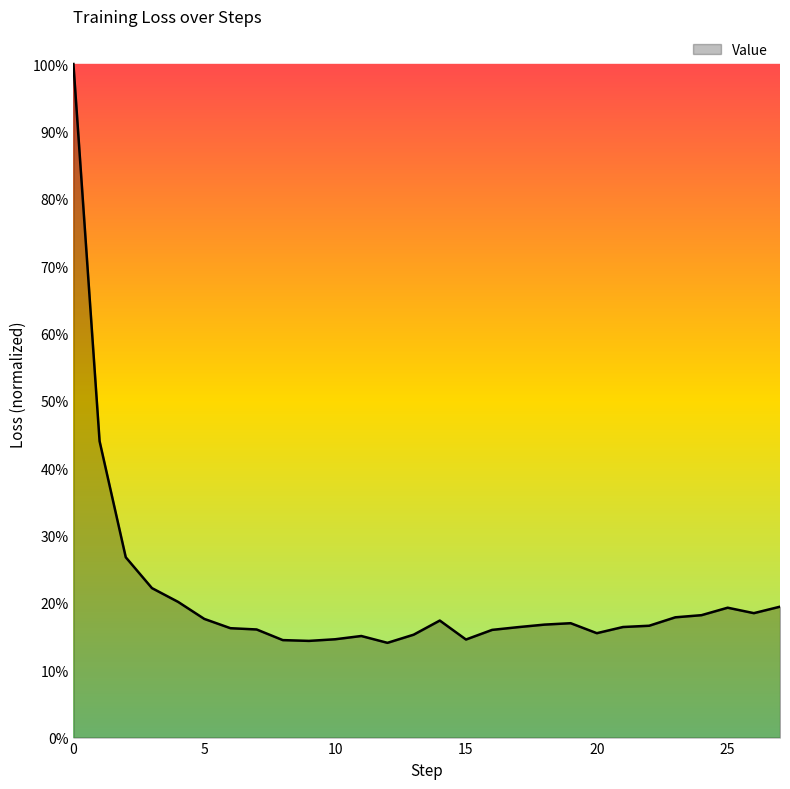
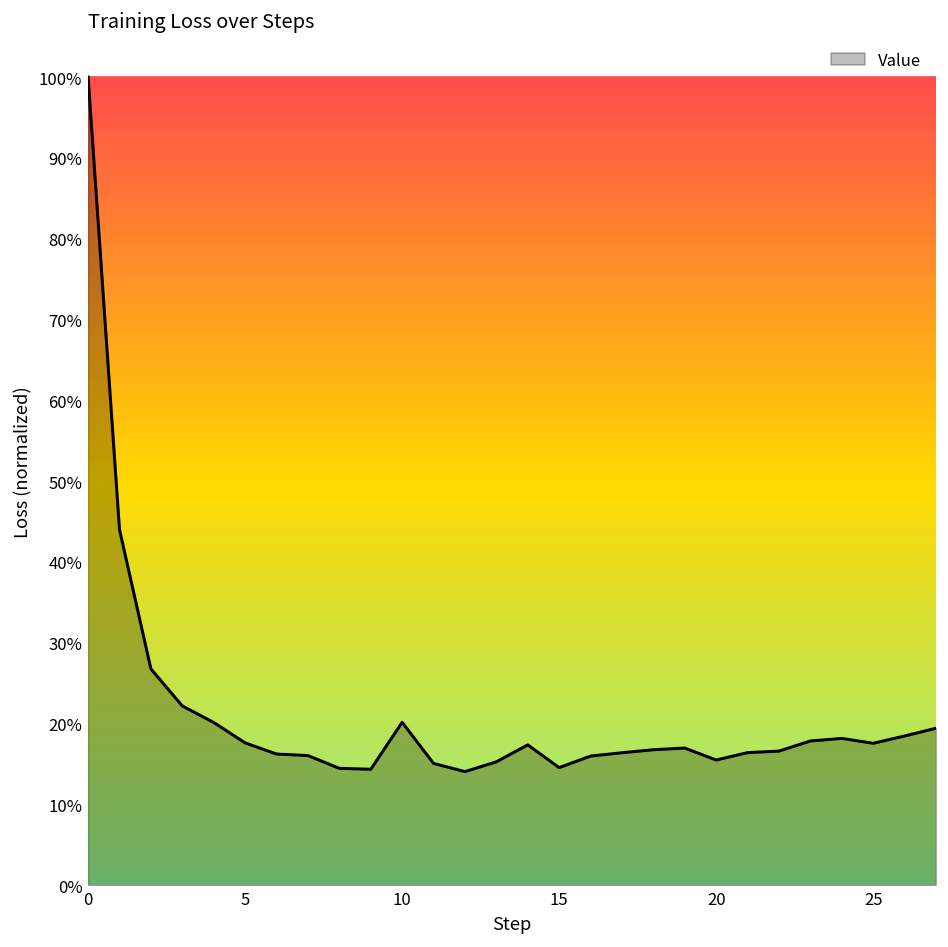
10: 15% -> 20%
25: 19% -> 18%
